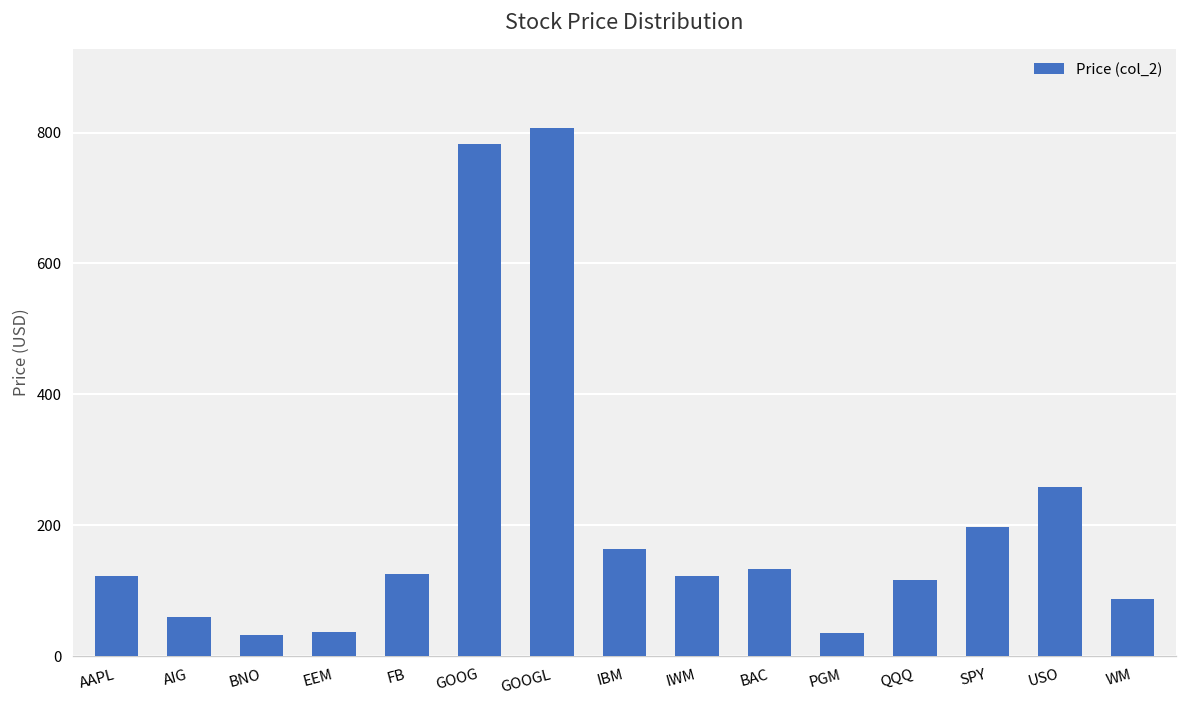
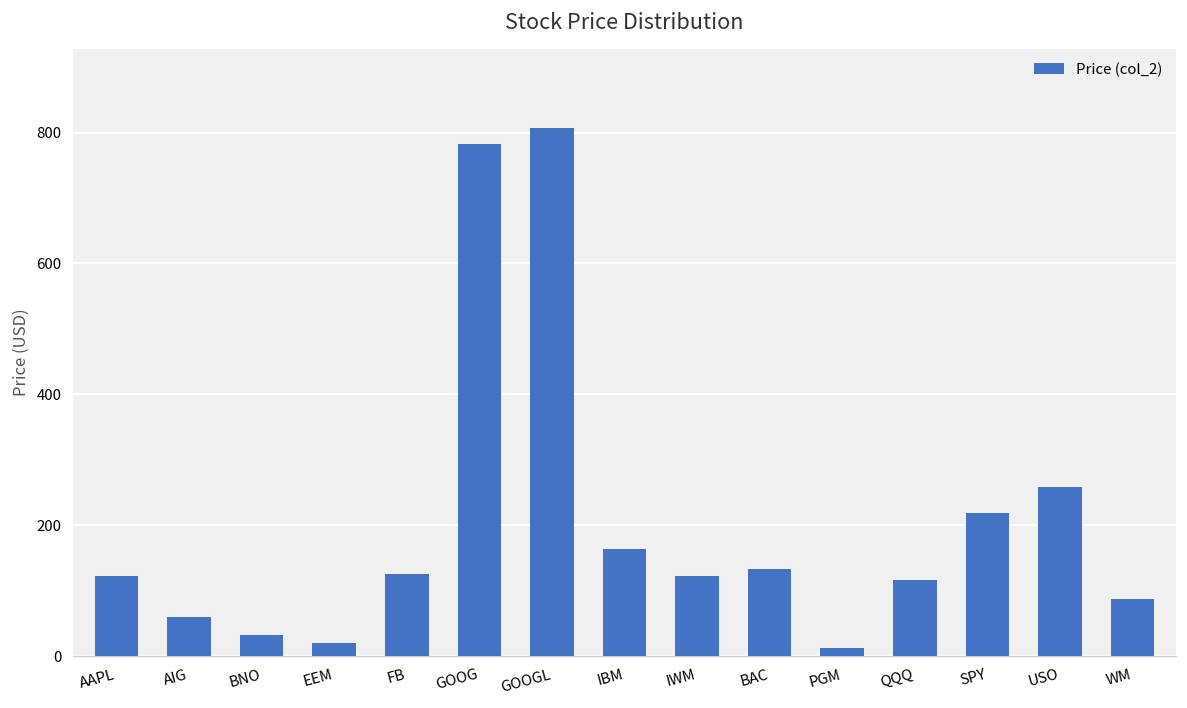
EEM: 40 -> 20
PGM: 40 -> 10
SPY: 200 -> 220
